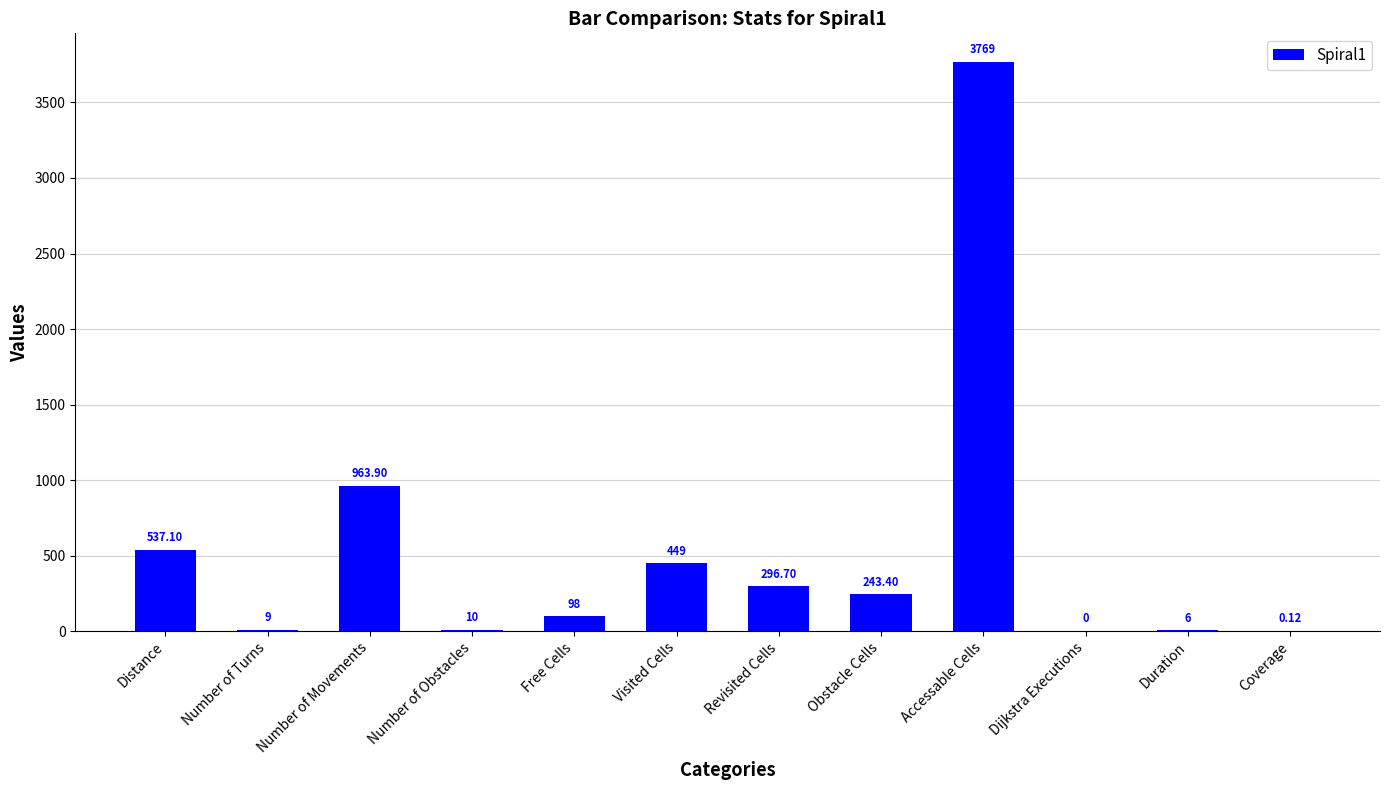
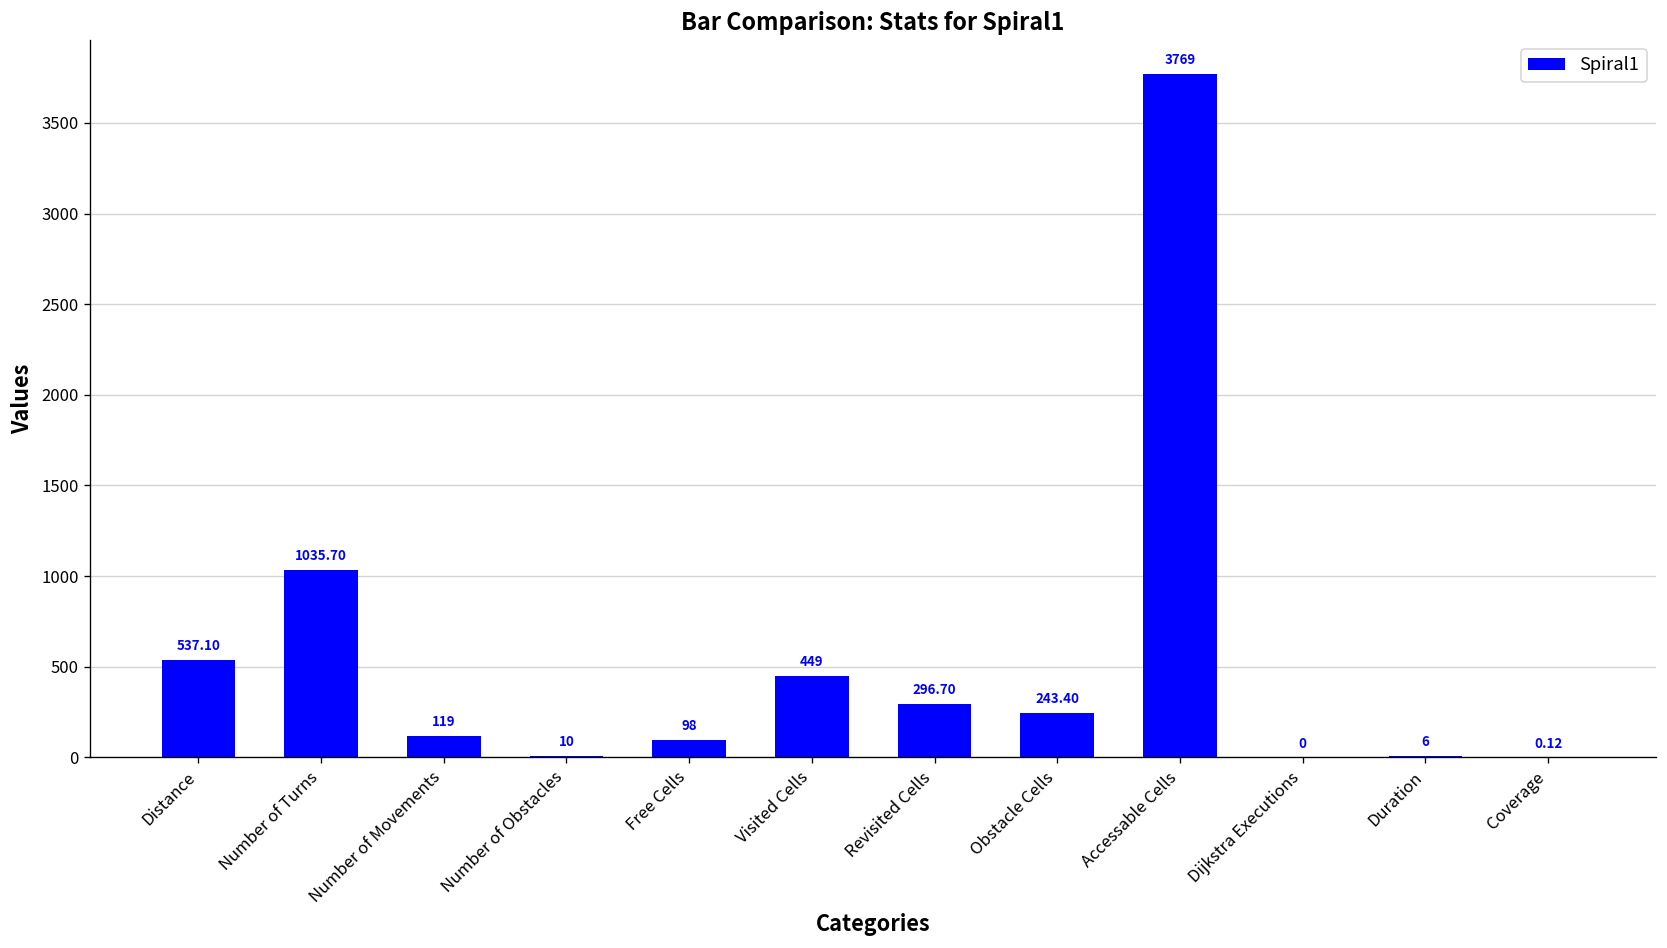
Number of Turns: 9 -> 1035.70
Number of Movements: 963.90 -> 119
